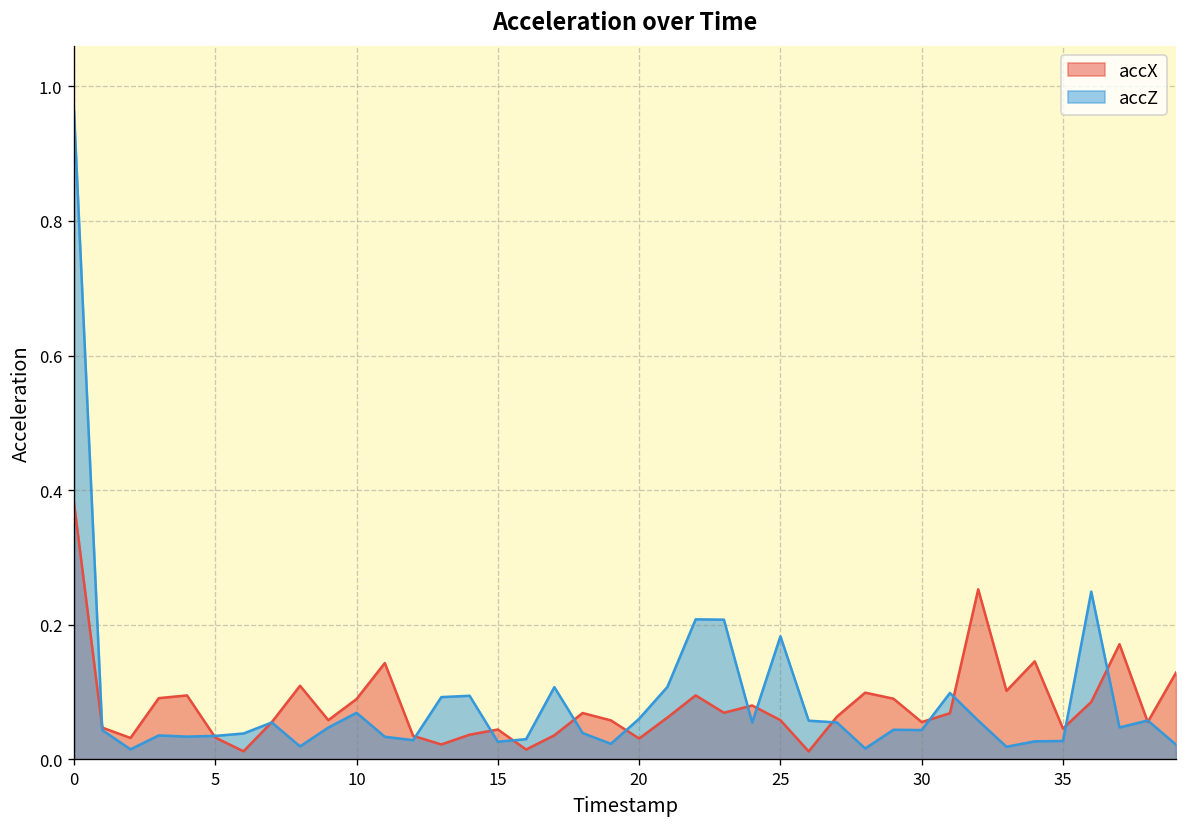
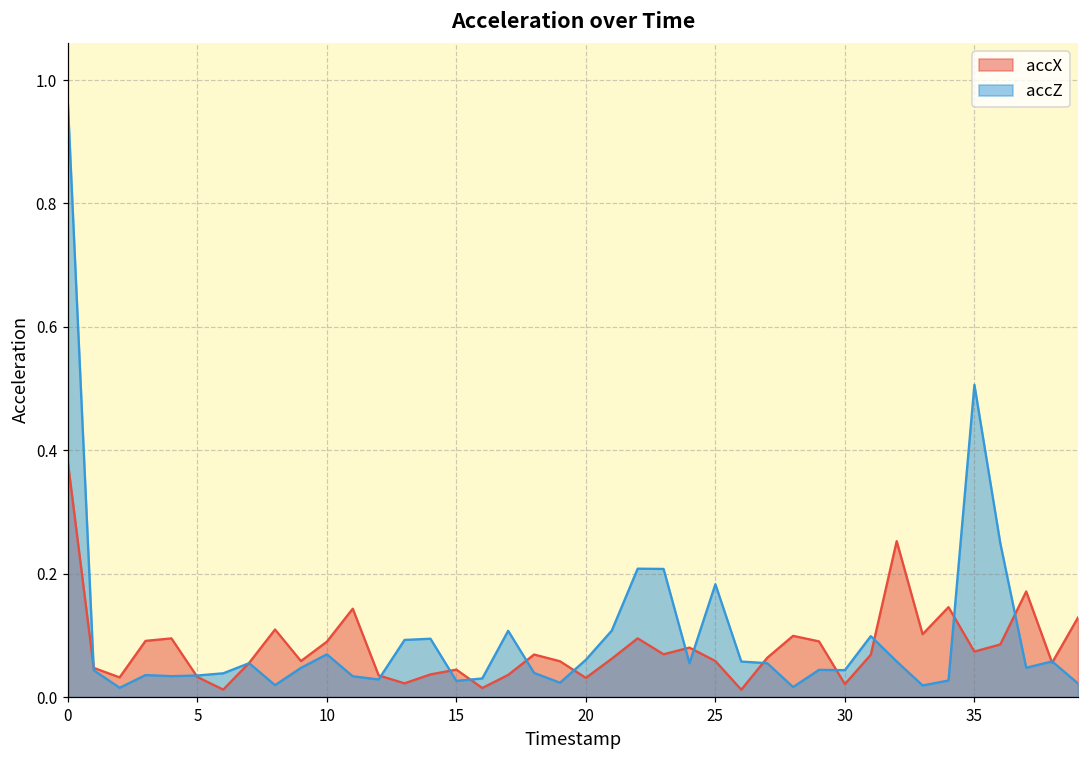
accX, 30: 0.06 -> 0.02
accX, 35: 0.05 -> 0.07
accZ, 35: 0.03 -> 0.51
